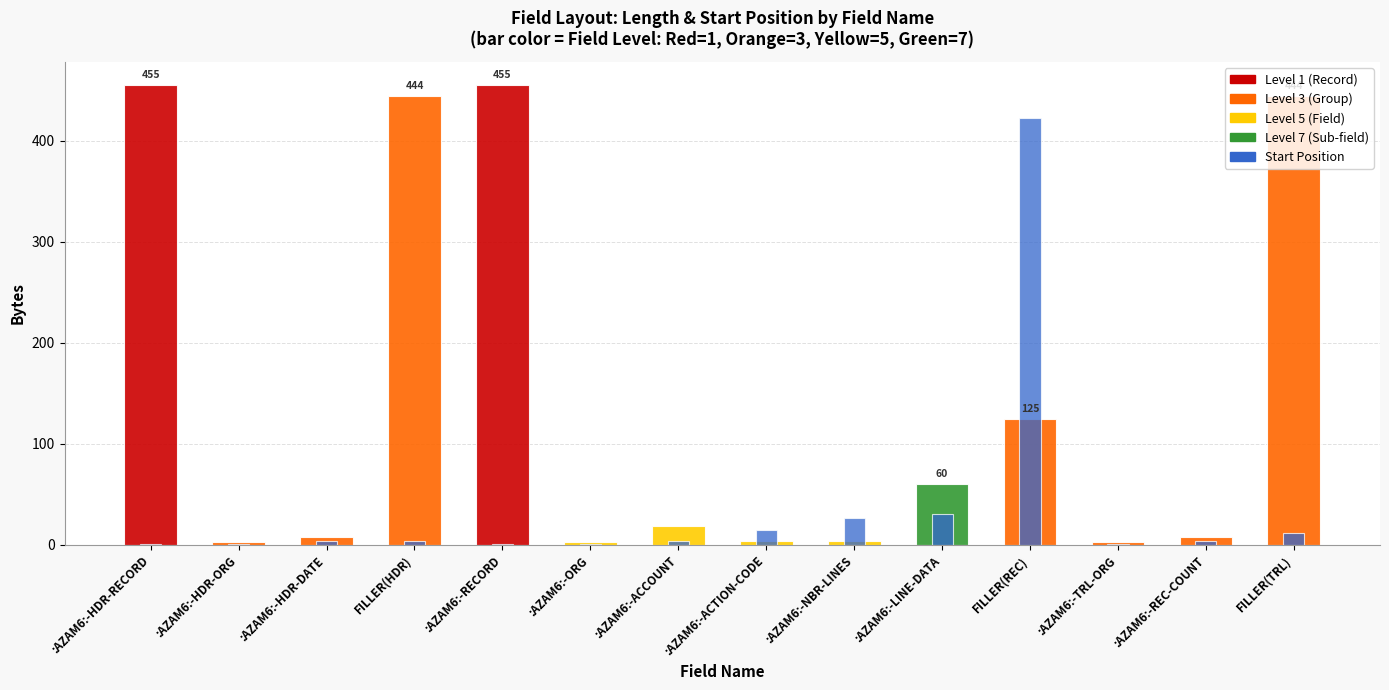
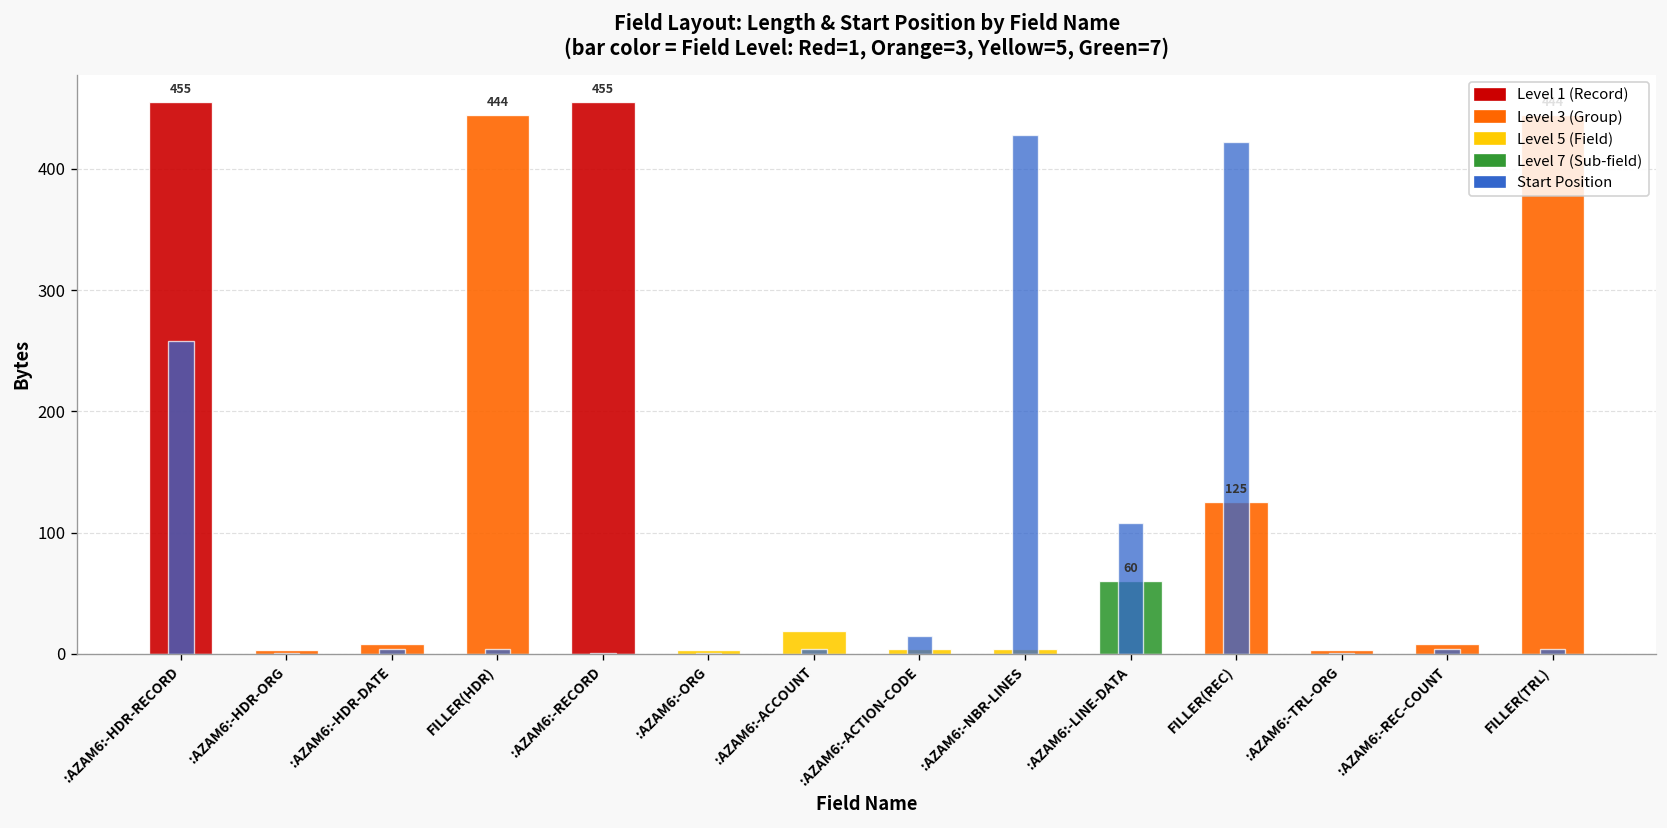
Start Position, :AZAM6:-HDR-RECORD: 1 -> 258
Start Position, :AZAM6:-NBR-LINES: 27 -> 428
Start Position, :AZAM6:-LINE-DATA: 31 -> 108
Start Position, FILLER(TRL): 12 -> 4
